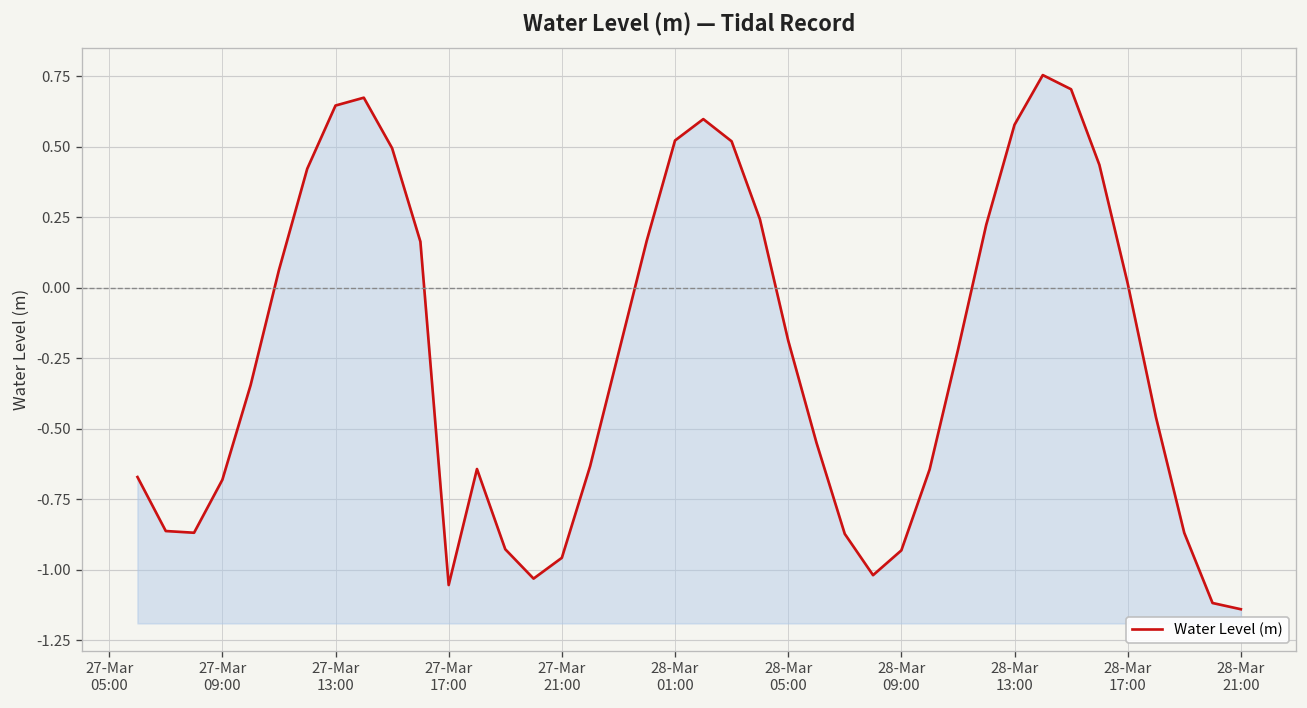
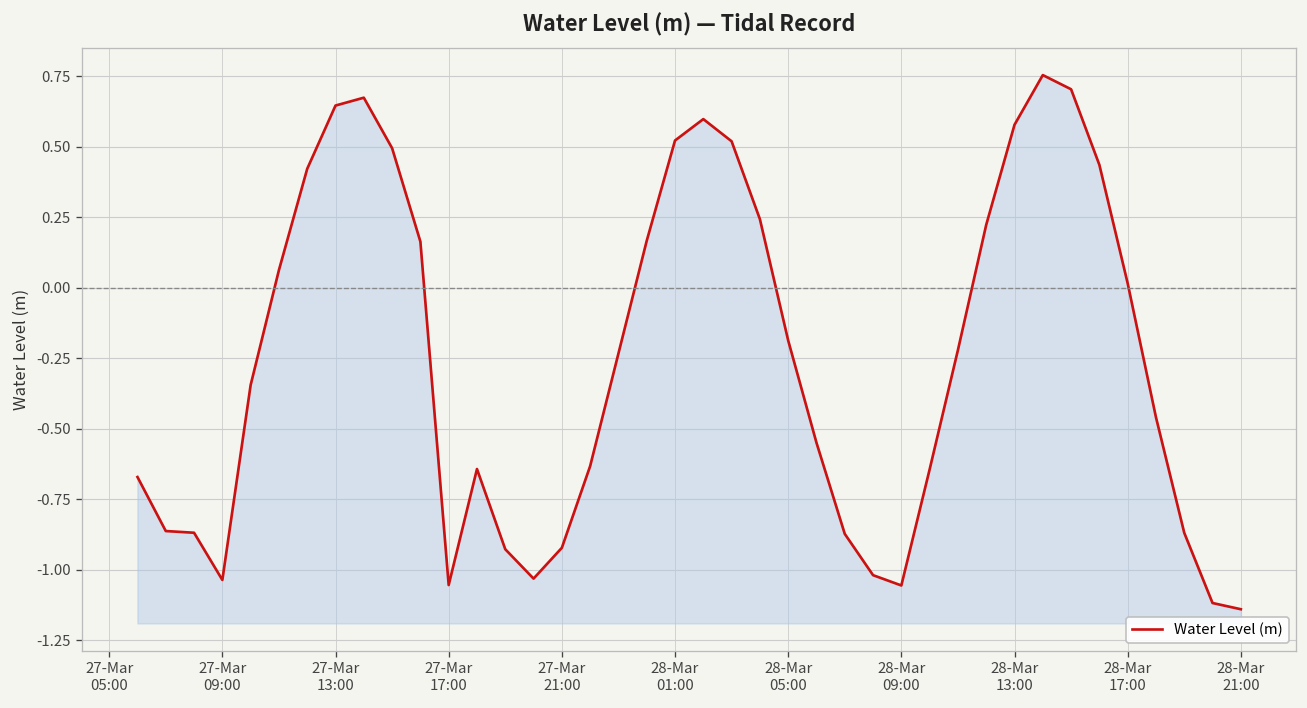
27-Mar 09:00: -0.68 -> -1.04
27-Mar 21:00: -0.96 -> -0.92
28-Mar 09:00: -0.93 -> -1.06
